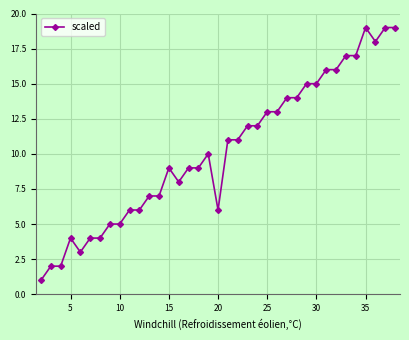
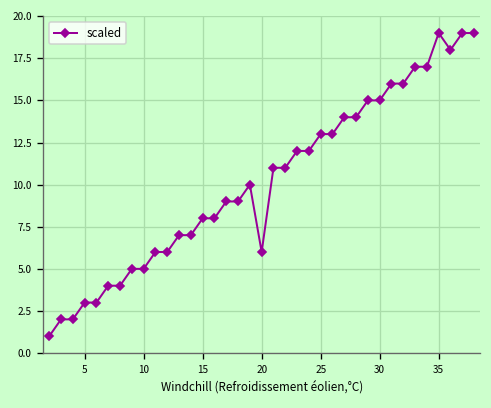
5: 4 -> 3
15: 9 -> 8
